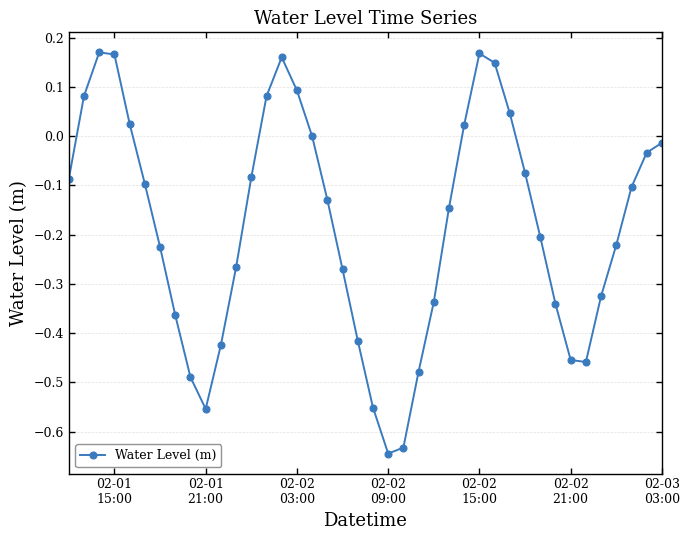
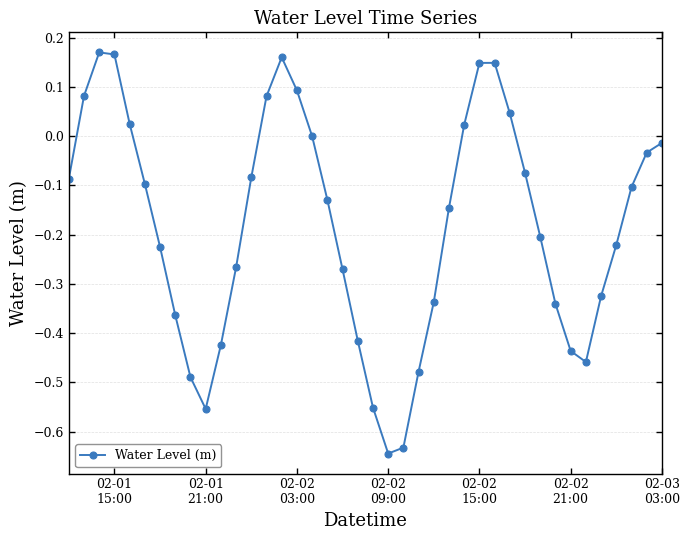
02-02 15:00: 0.17 -> 0.15
02-02 21:00: -0.45 -> -0.44
